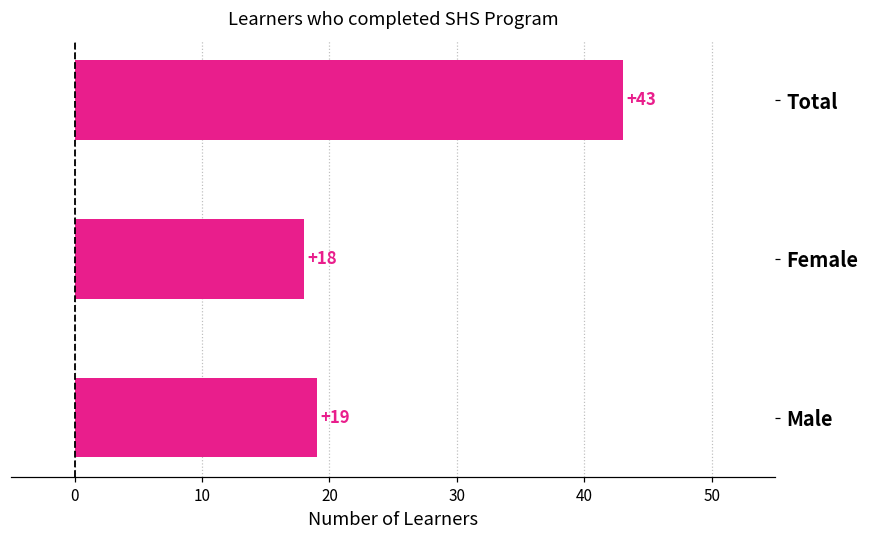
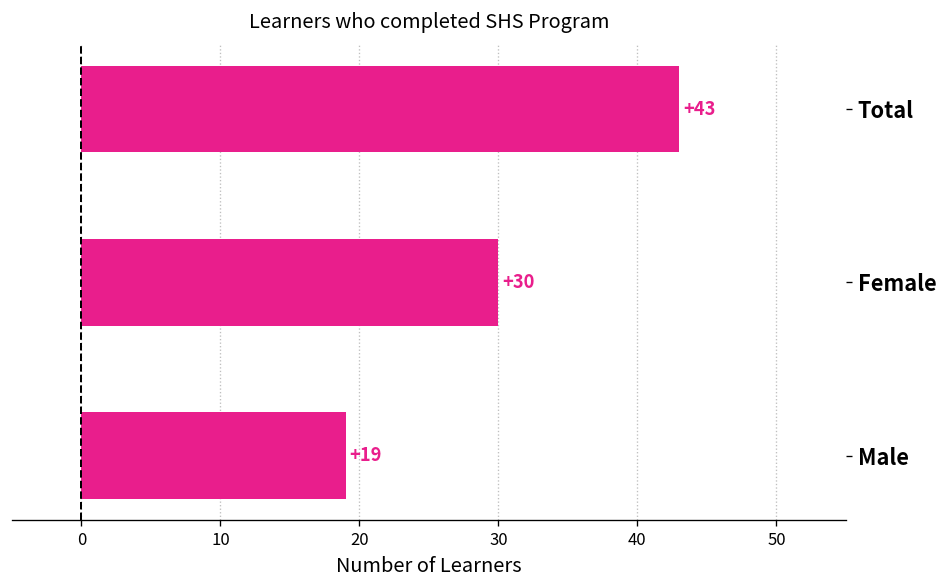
Female: +18 -> +30
